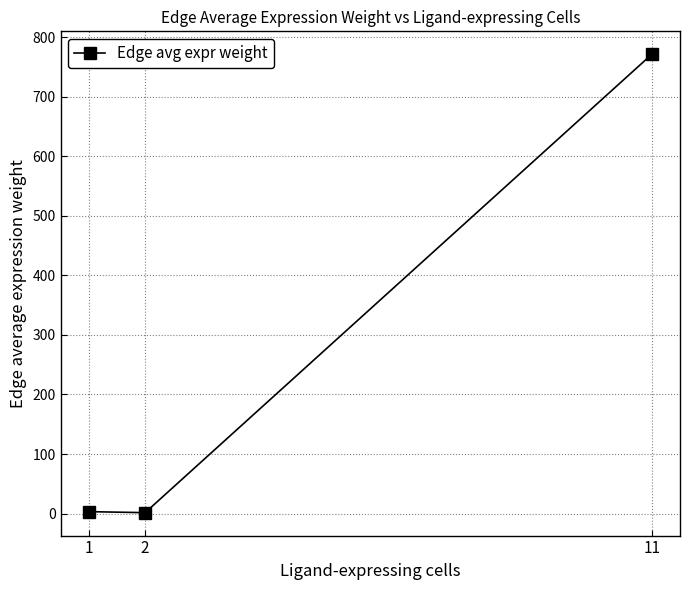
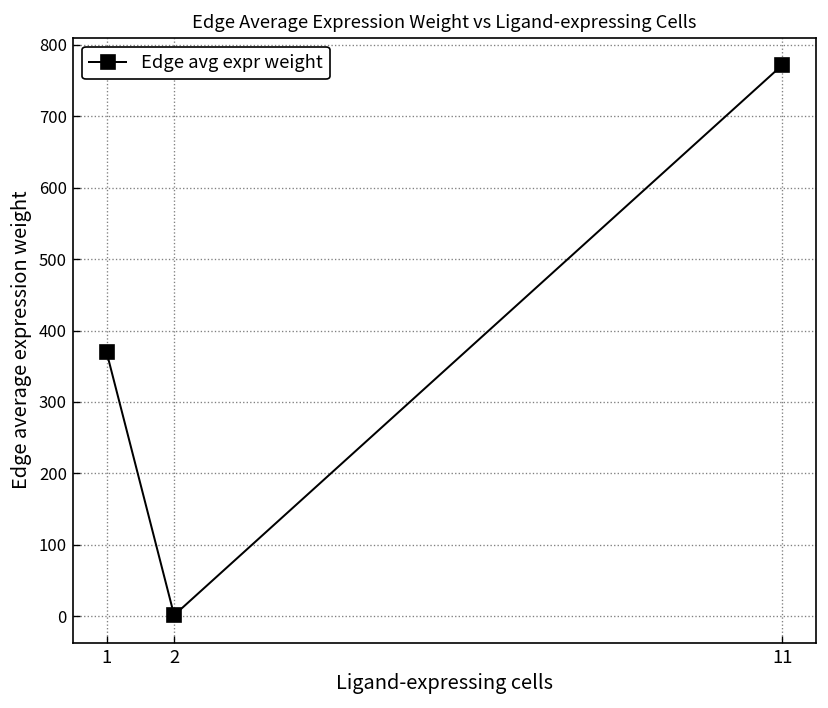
1: 0 -> 370
